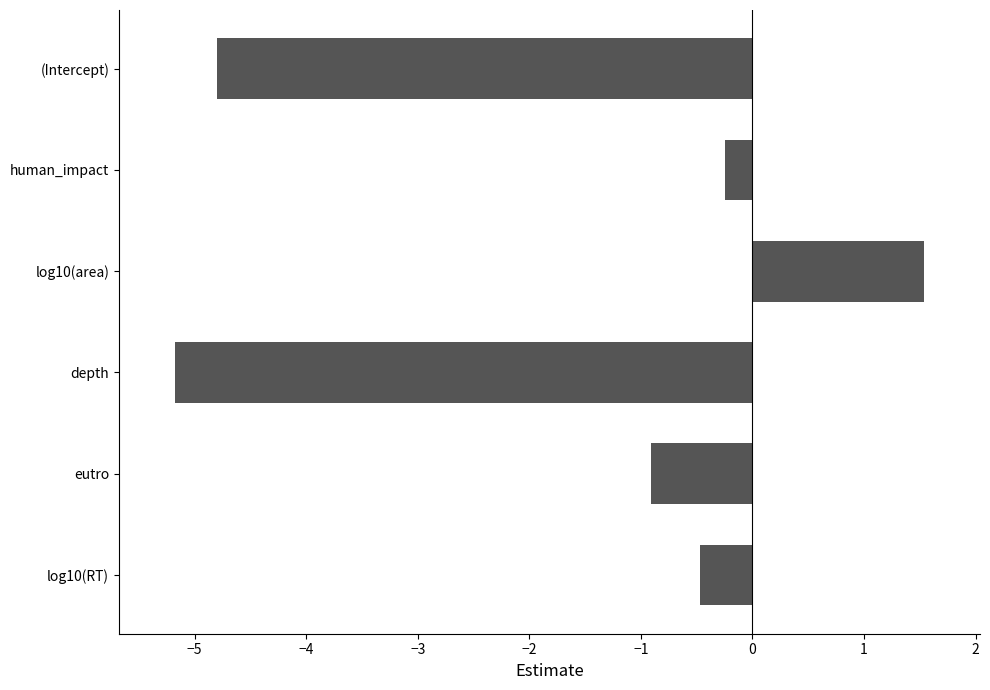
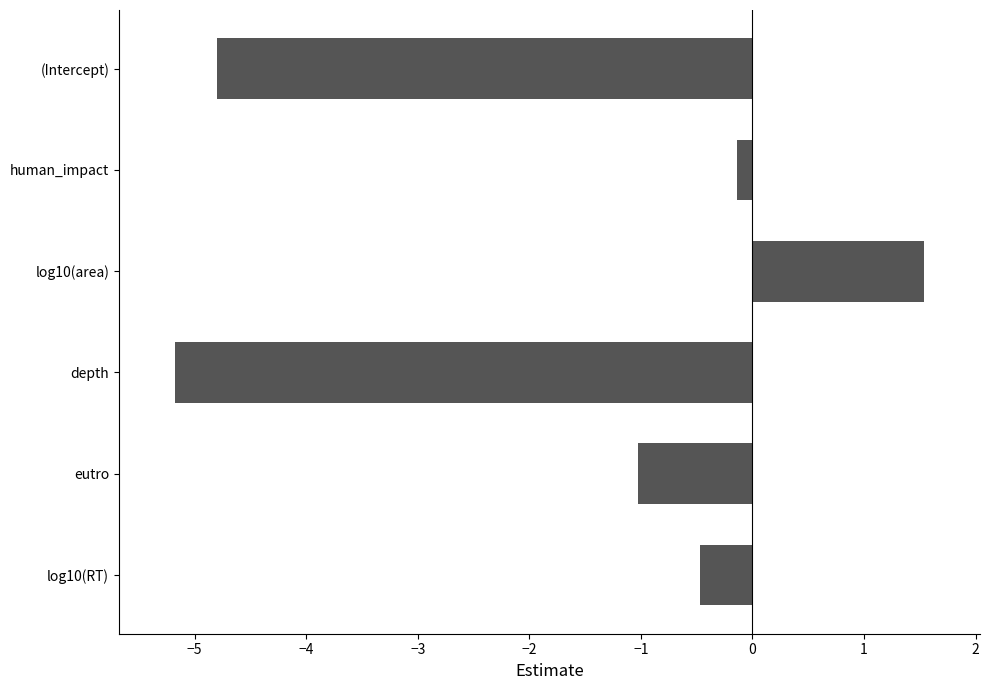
human_impact: -0.25 -> -0.14
eutro: -0.91 -> -1.02
